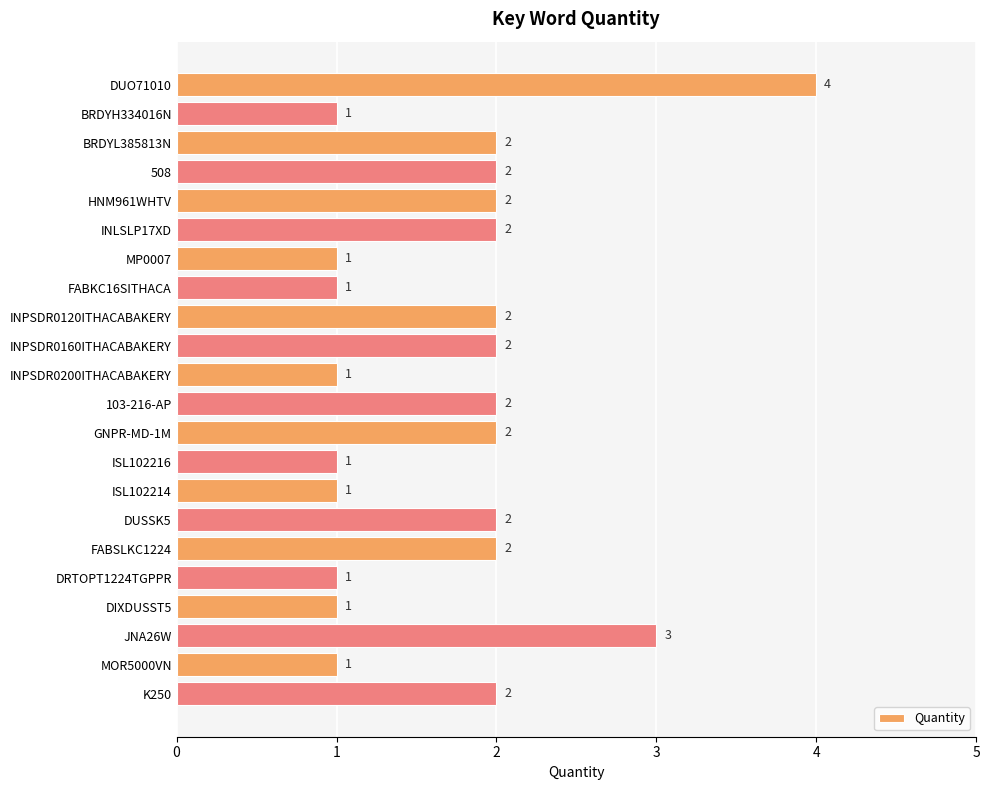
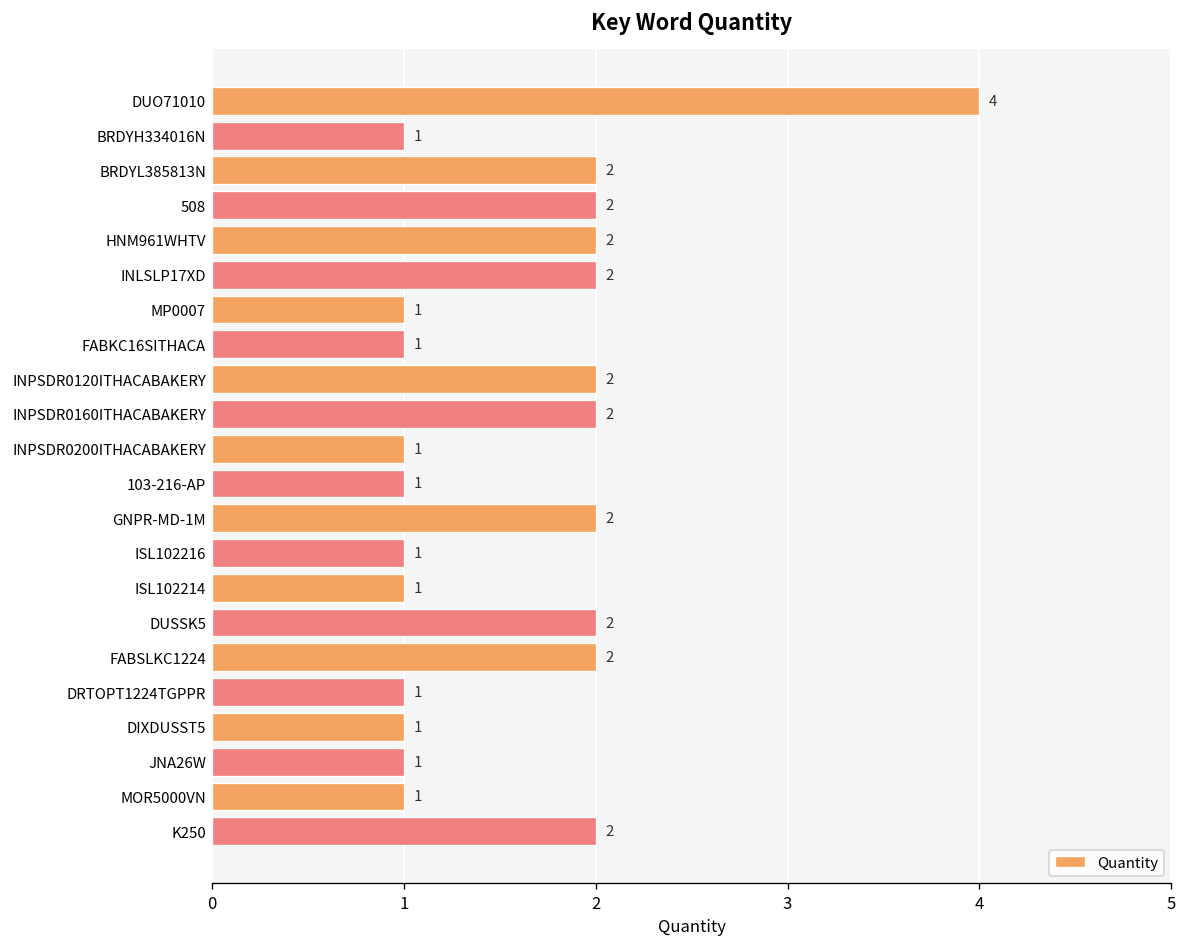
103-216-AP: 2 -> 1
JNA26W: 3 -> 1
